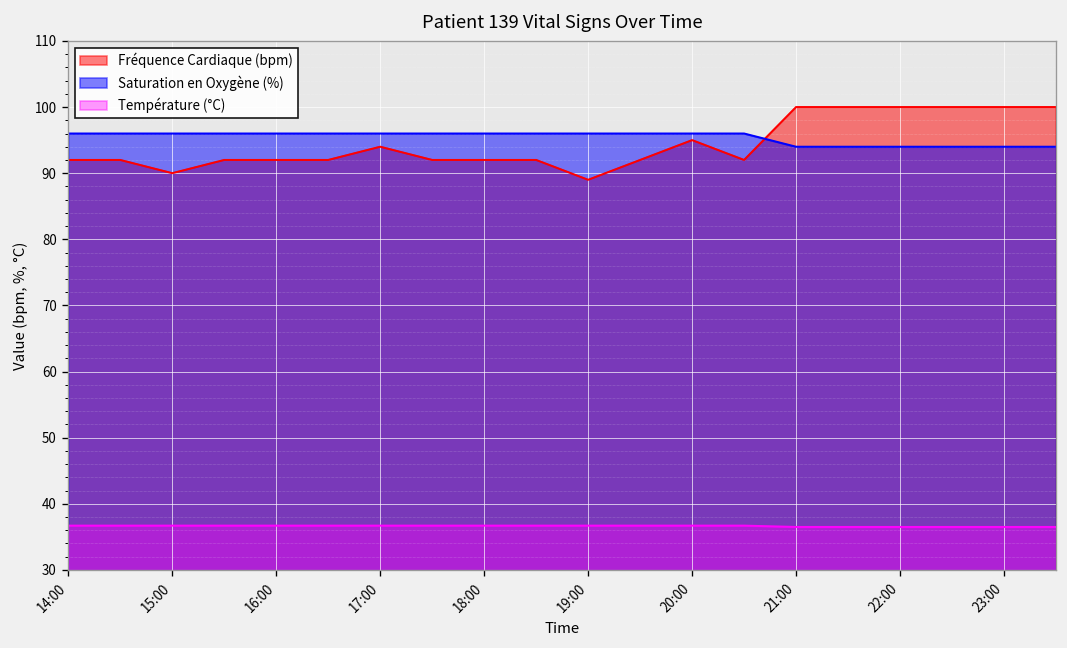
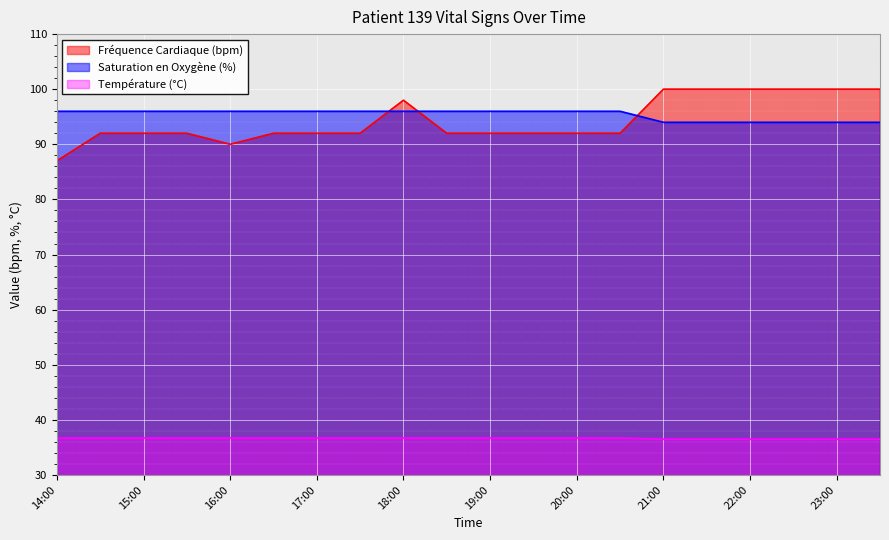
Fréquence Cardiaque (bpm), 14:00: 92 -> 87
Fréquence Cardiaque (bpm), 15:00: 90 -> 92
Fréquence Cardiaque (bpm), 16:00: 92 -> 90
Fréquence Cardiaque (bpm), 17:00: 94 -> 92
Fréquence Cardiaque (bpm), 18:00: 92 -> 98
Fréquence Cardiaque (bpm), 19:00: 89 -> 92
Fréquence Cardiaque (bpm), 20:00: 95 -> 92
